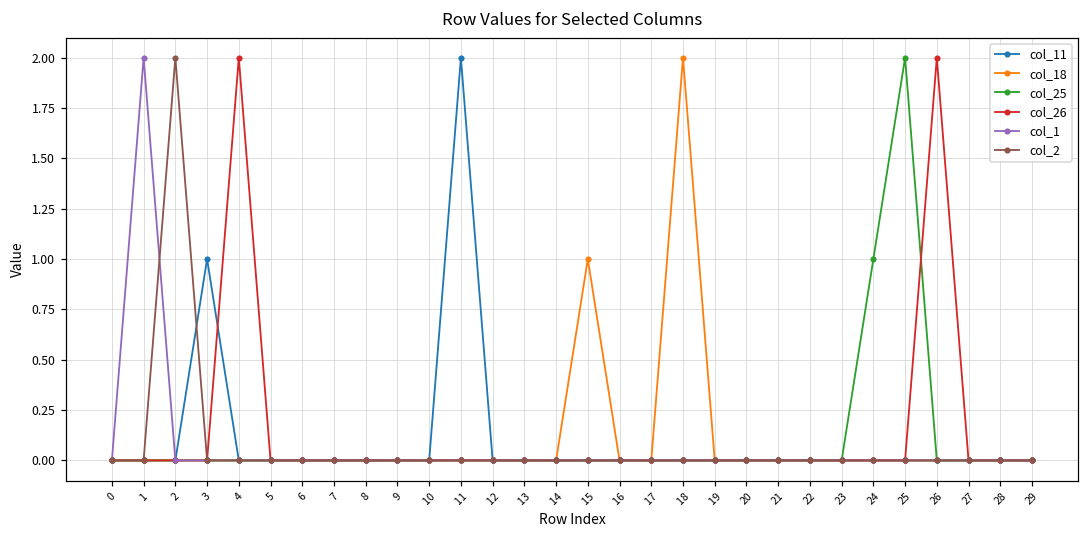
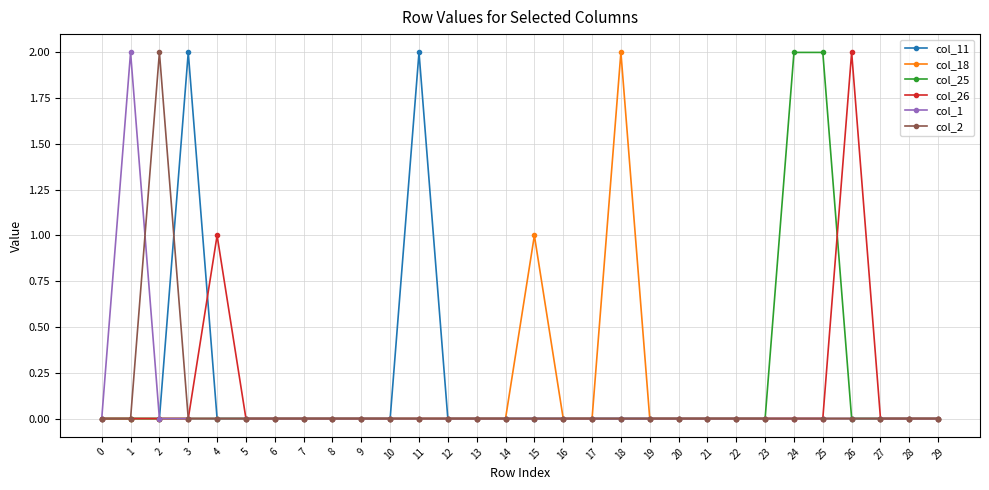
col_11, 3: 1 -> 2
col_26, 4: 2 -> 1
col_25, 24: 1 -> 2
